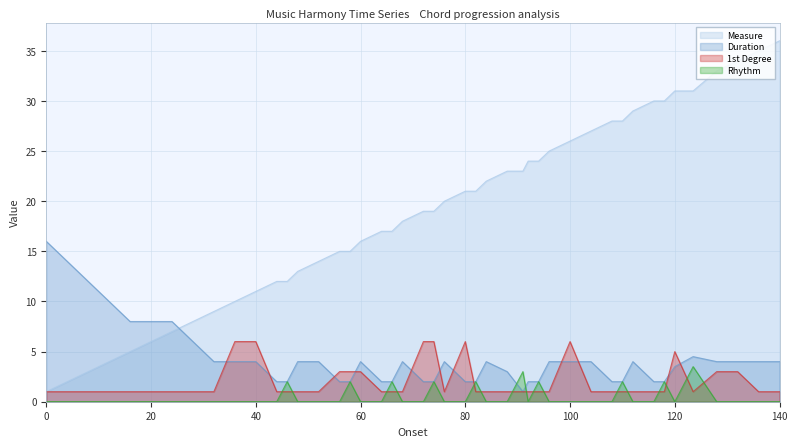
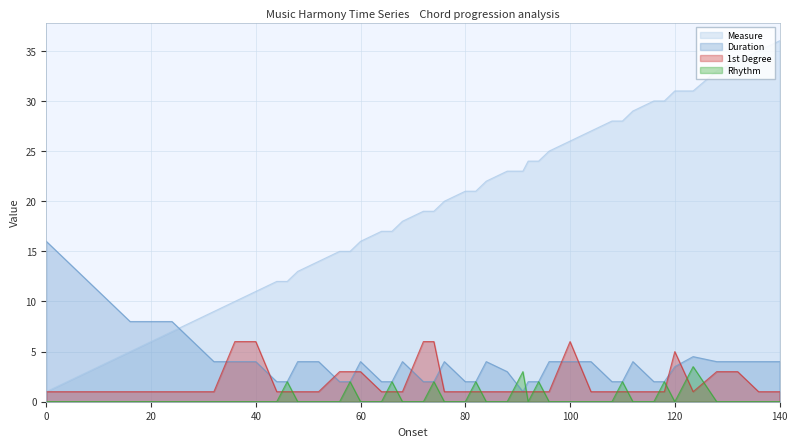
1st Degree, 80: 6 -> 1
